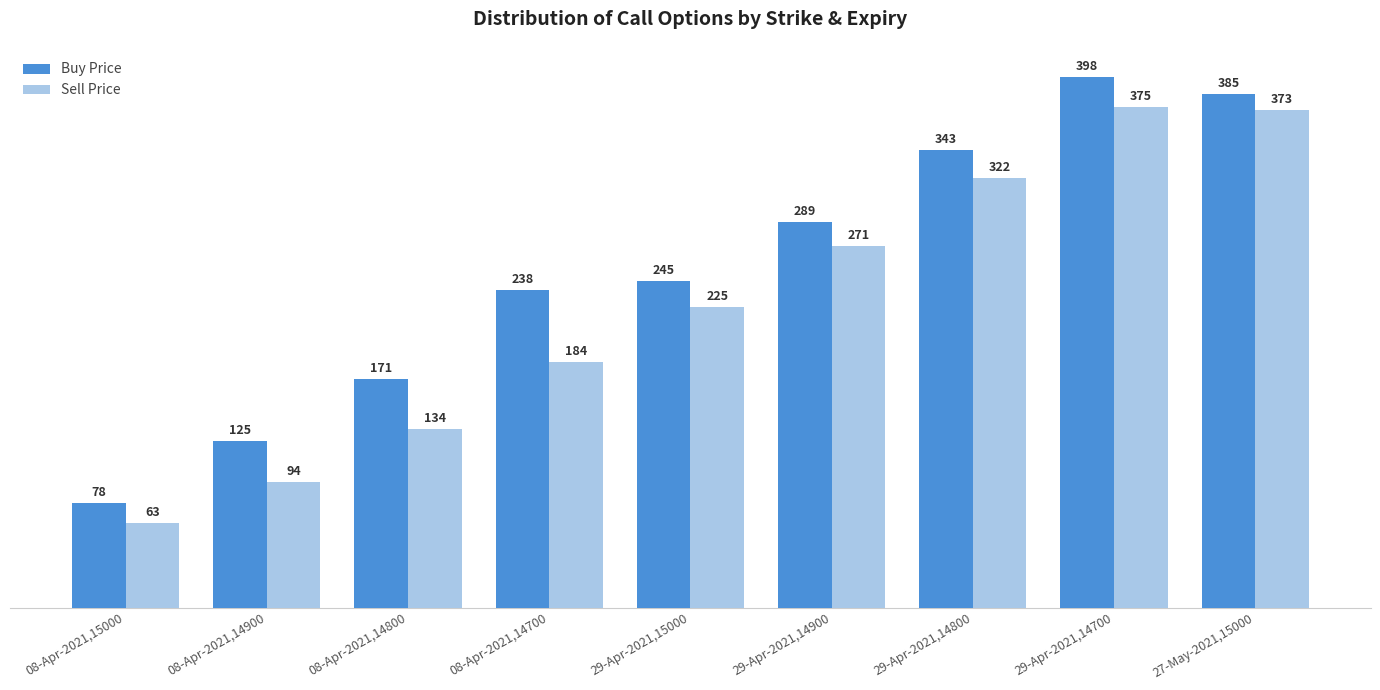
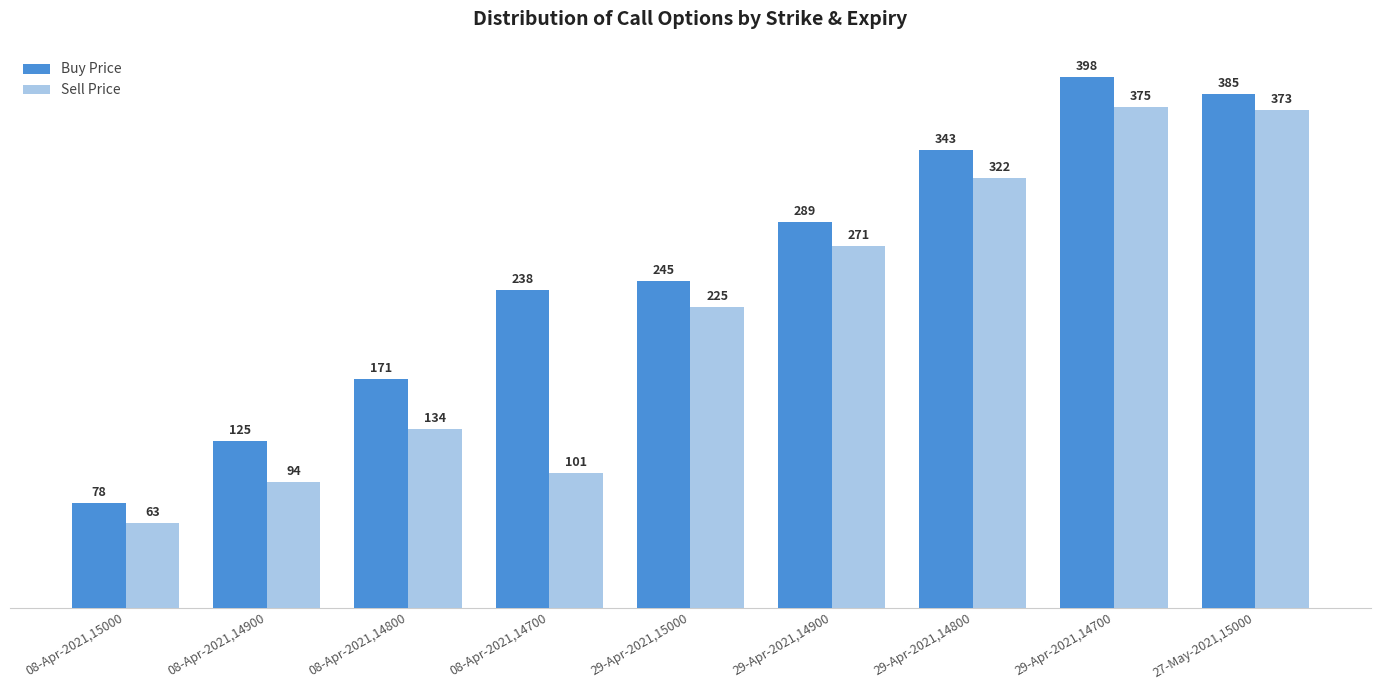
Sell Price, 08-Apr-2021,14700: 184 -> 101
